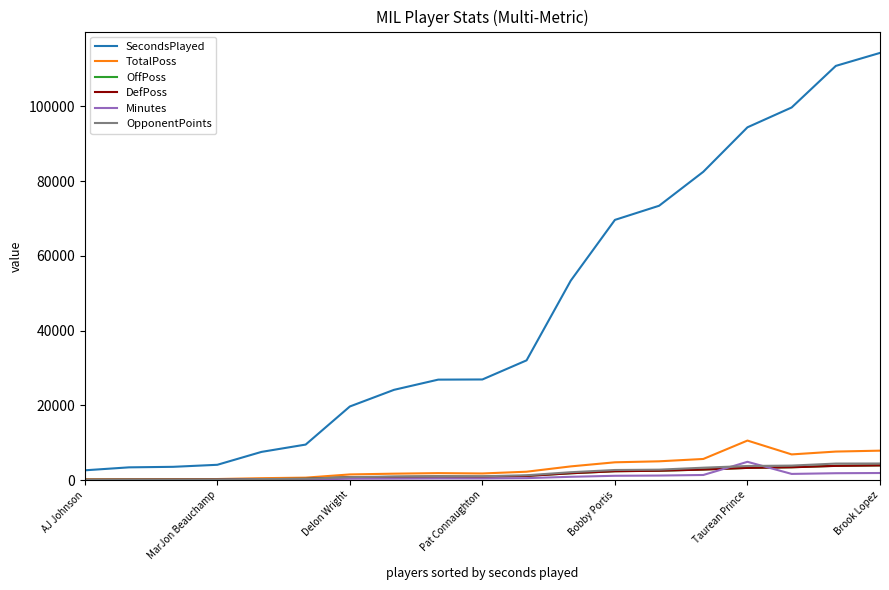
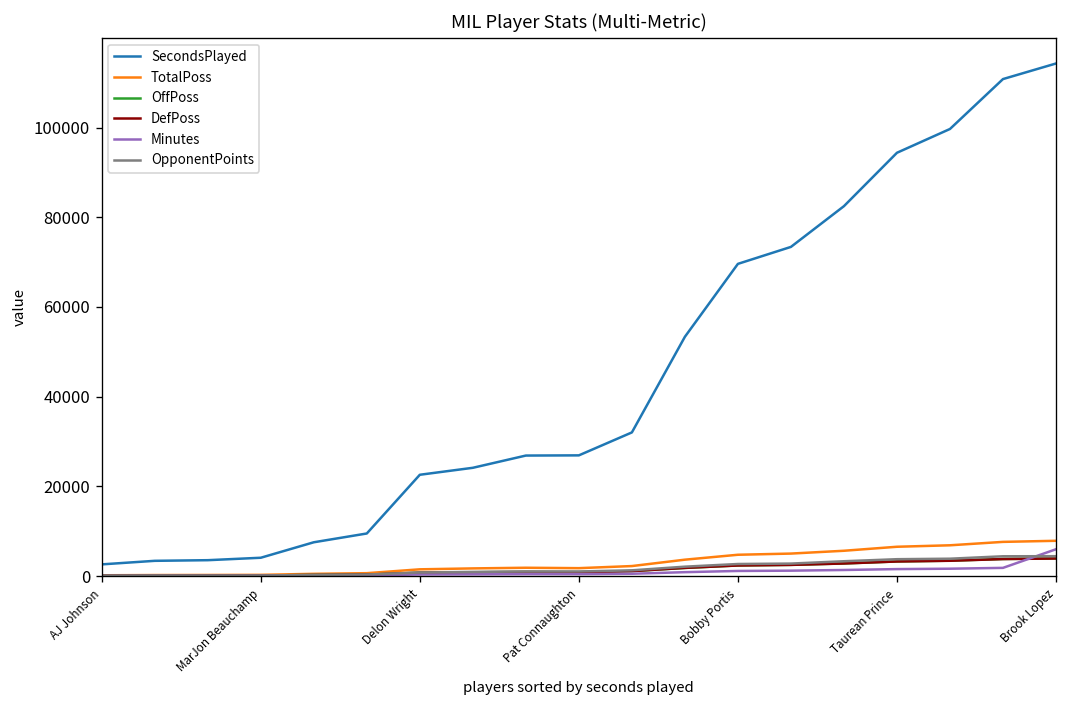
SecondsPlayed, Delon Wright: 20000 -> 23000
TotalPoss, Taurean Prince: 11000 -> 7000
Minutes, Taurean Prince: 5000 -> 2000
Minutes, Brook Lopez: 2000 -> 6000
